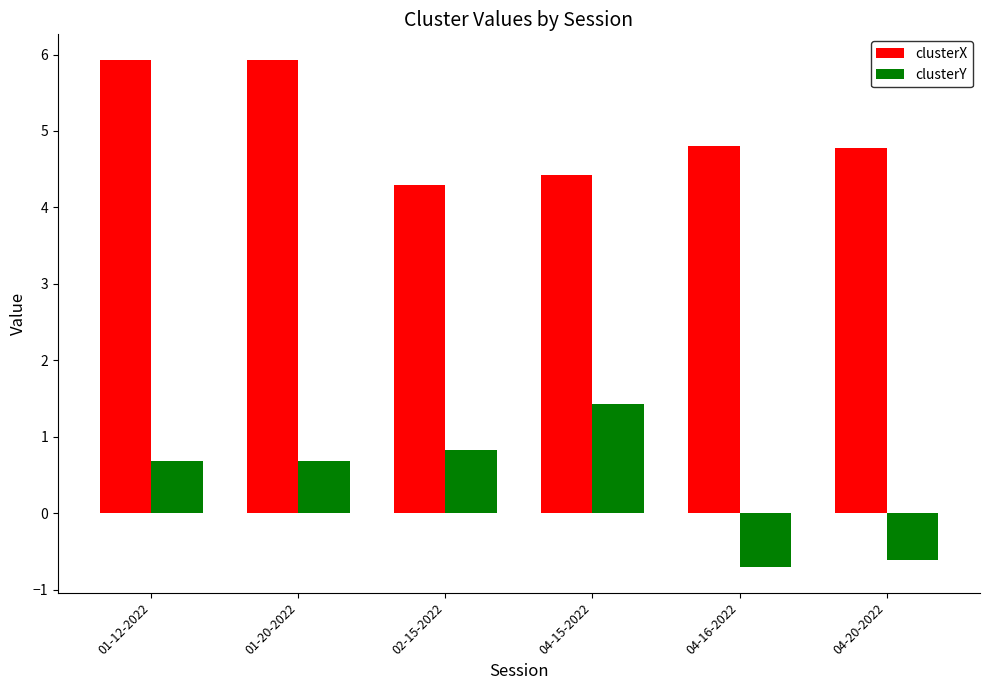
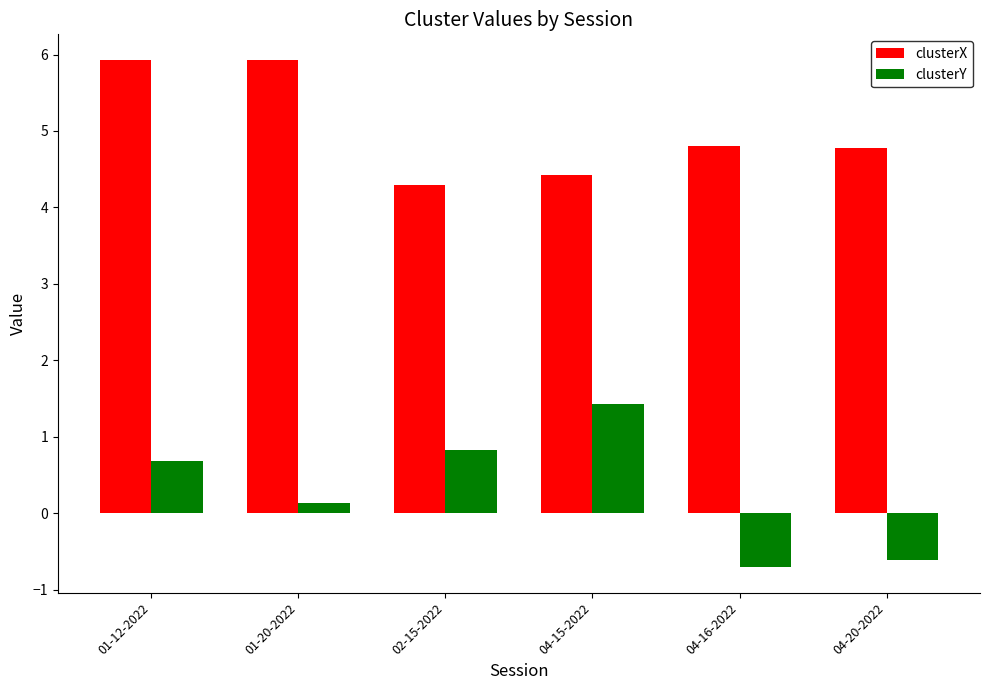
clusterY, 01-20-2022: 0.7 -> 0.1
